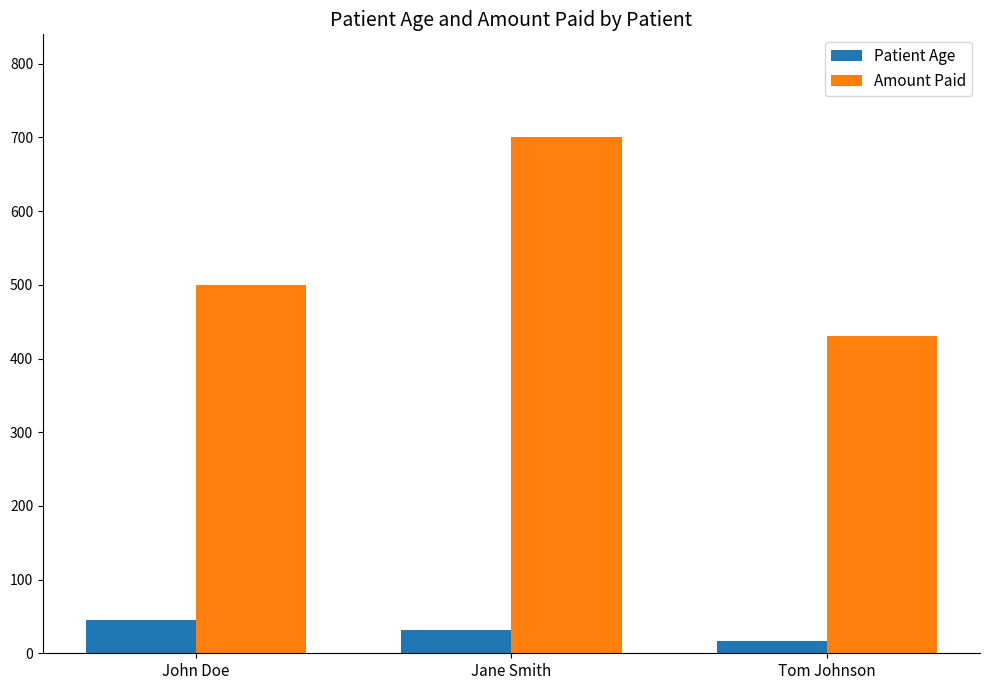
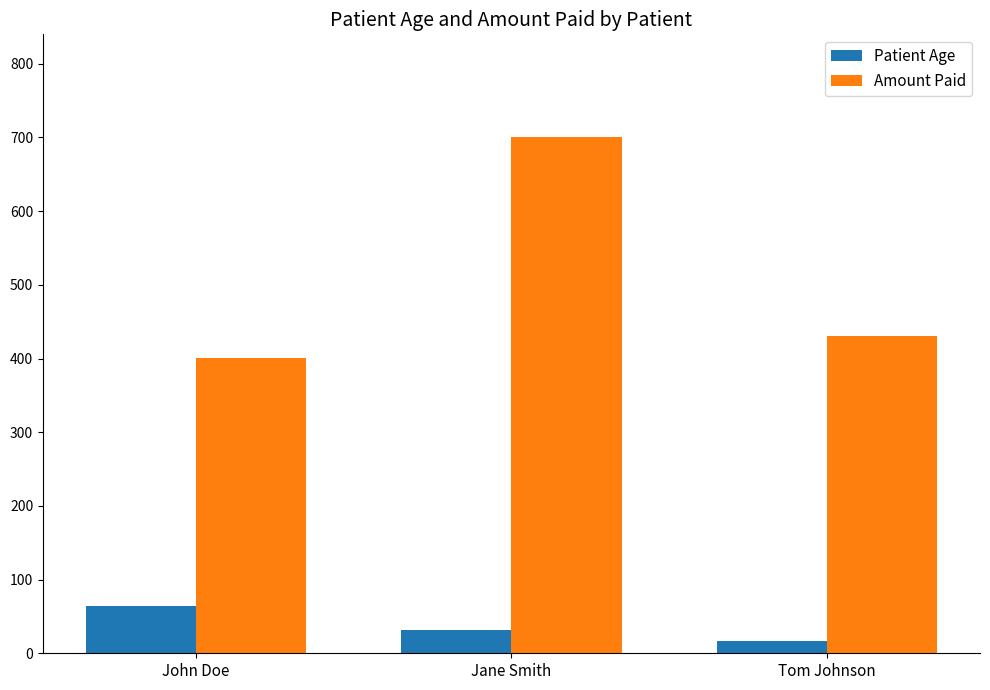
Patient Age, John Doe: 50 -> 60
Amount Paid, John Doe: 500 -> 400
